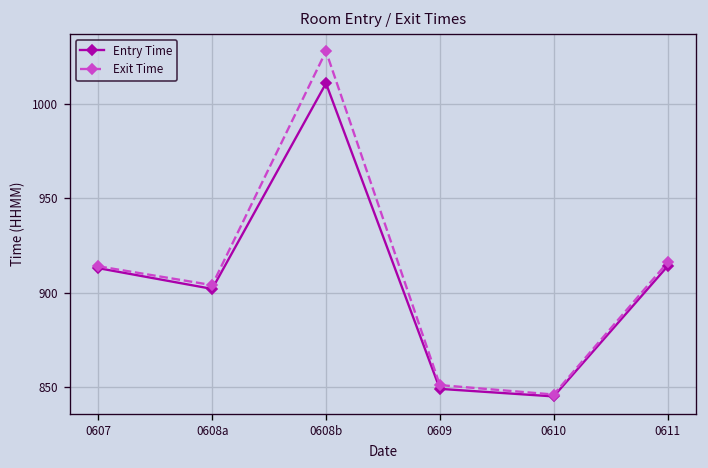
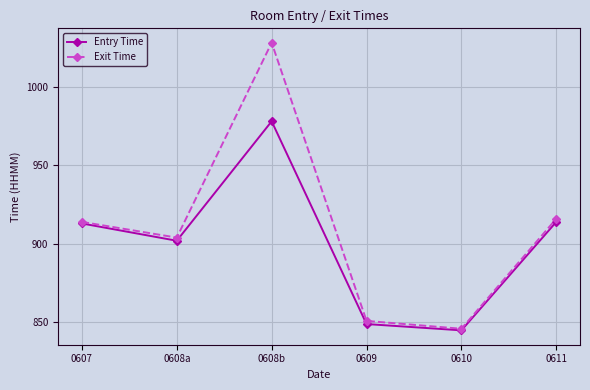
Entry Time, 0608b: 1011 -> 978
